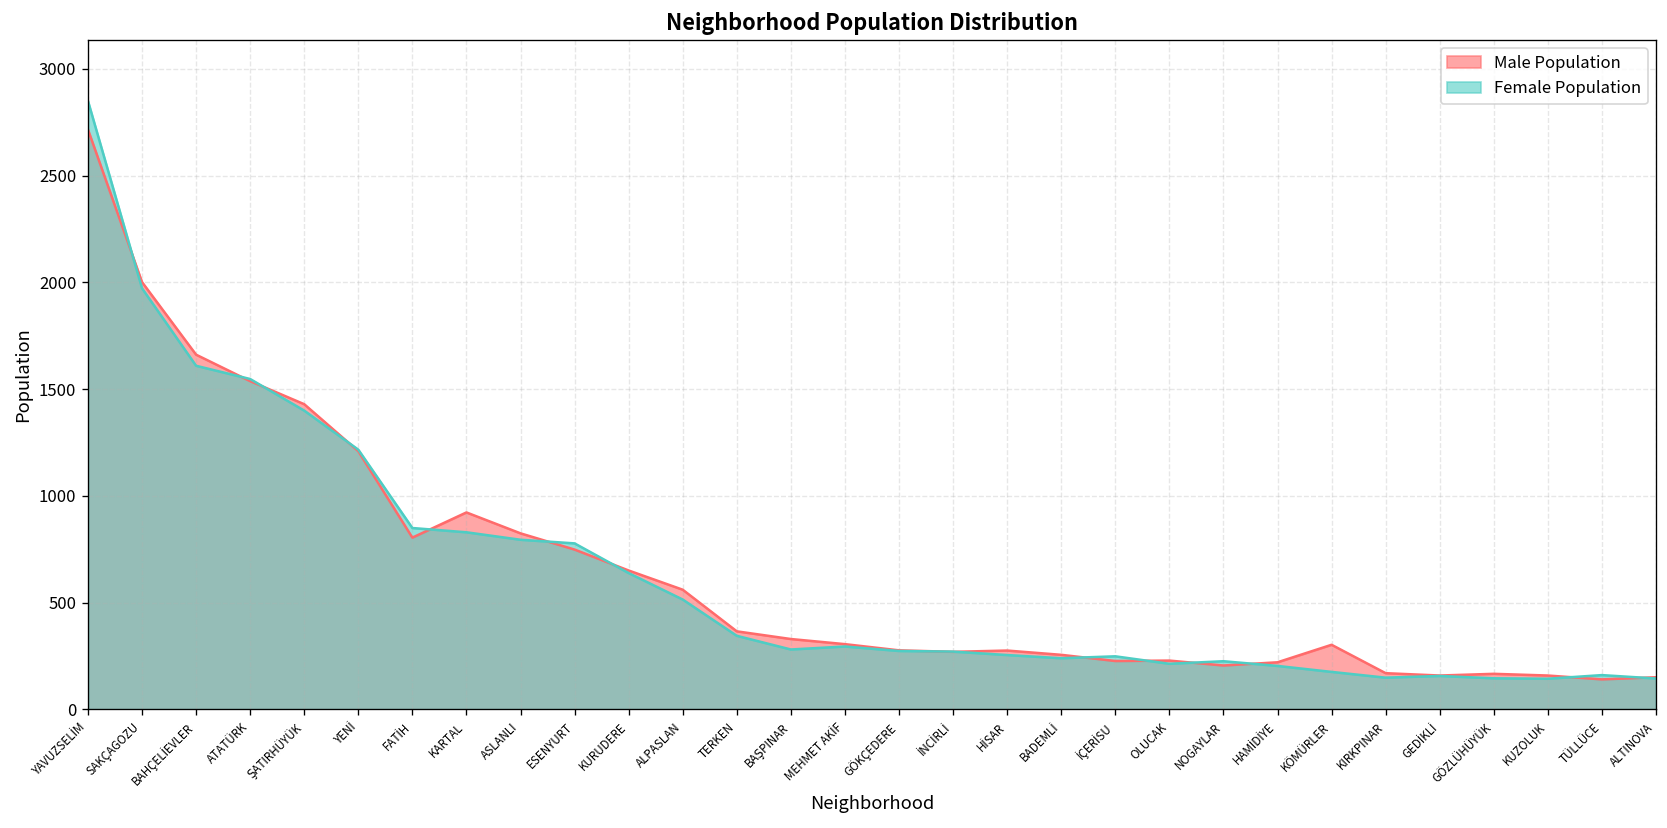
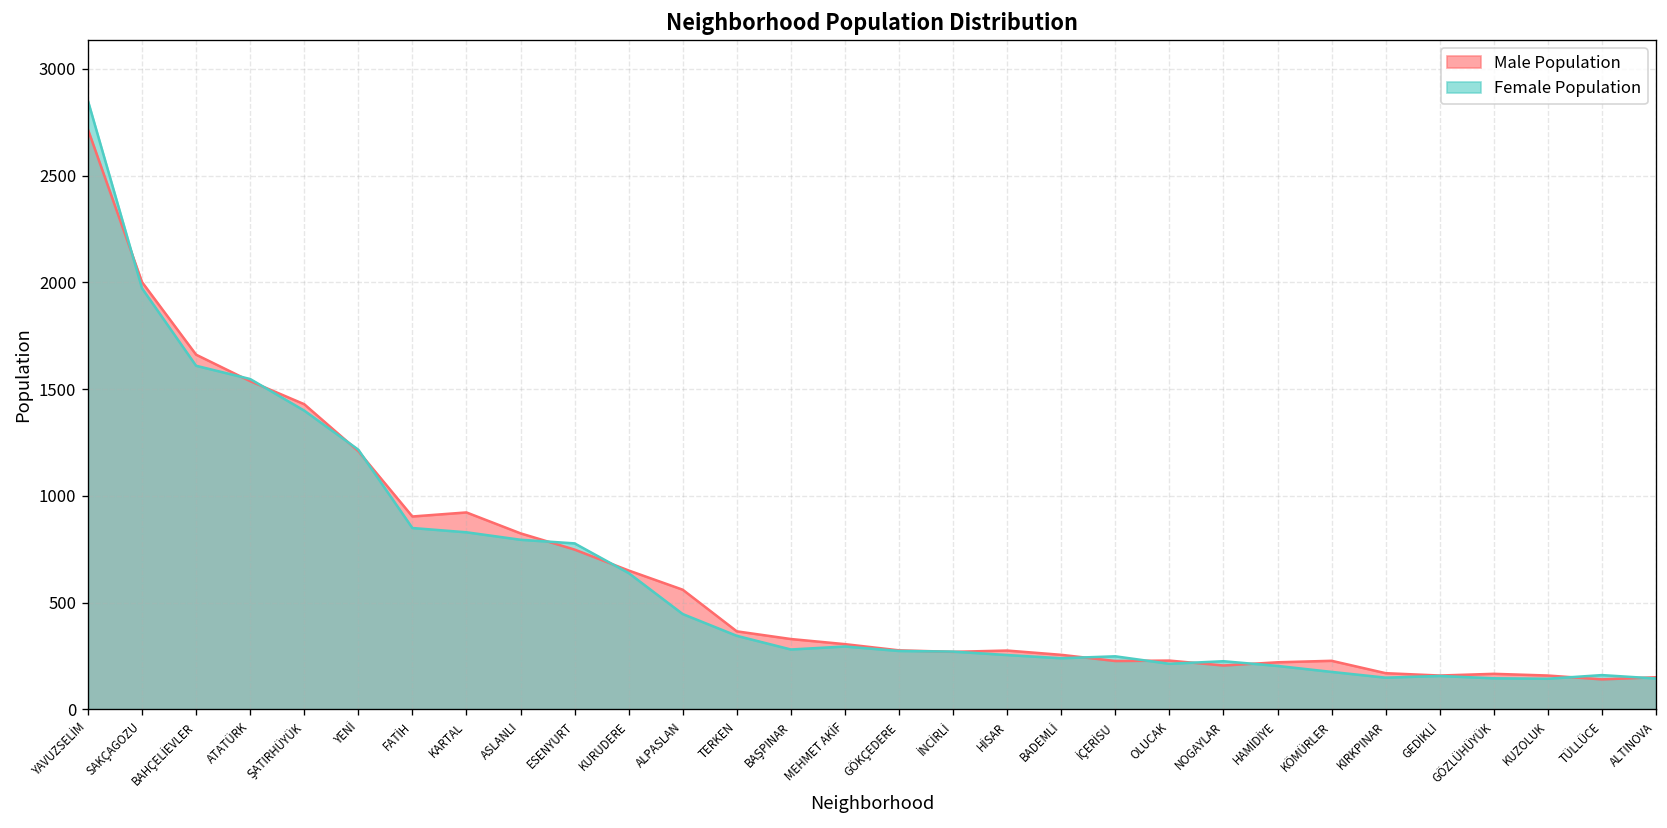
Male Population, FATİH: 800 -> 900
Female Population, ALPASLAN: 510 -> 450
Male Population, KÖMÜRLER: 300 -> 230
